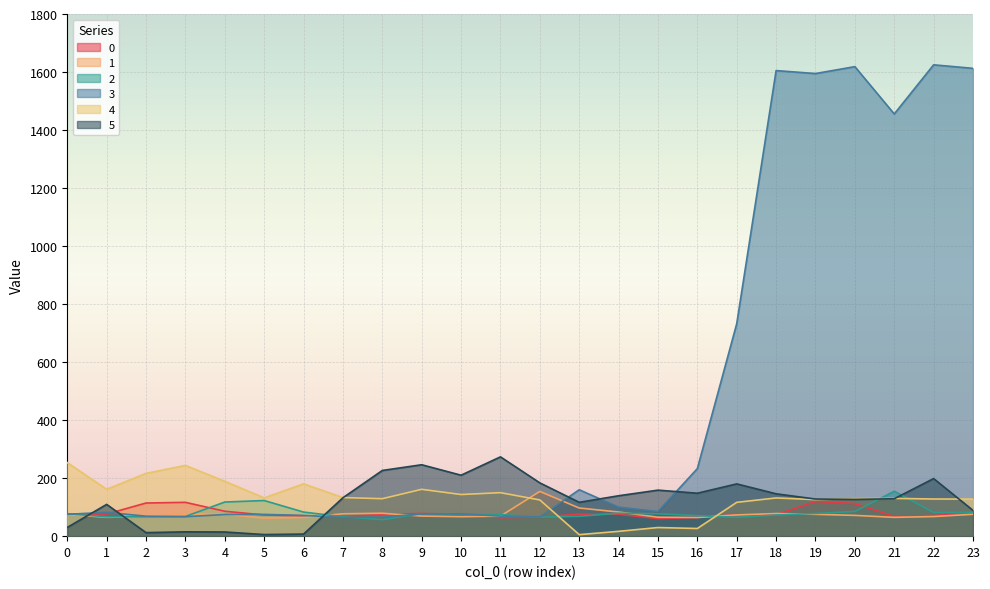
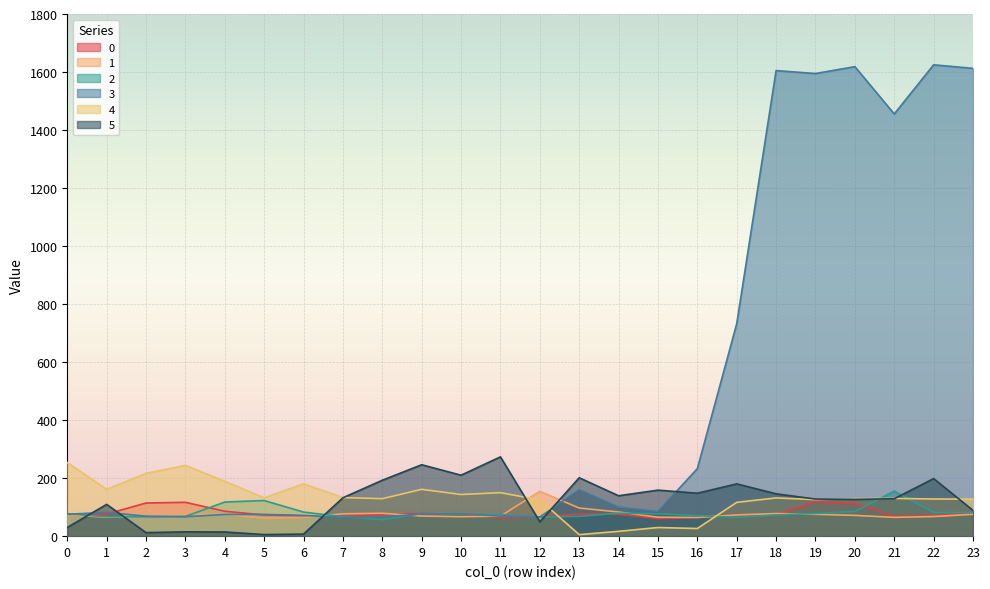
5, 8: 230 -> 190
5, 12: 180 -> 50
5, 13: 120 -> 200
